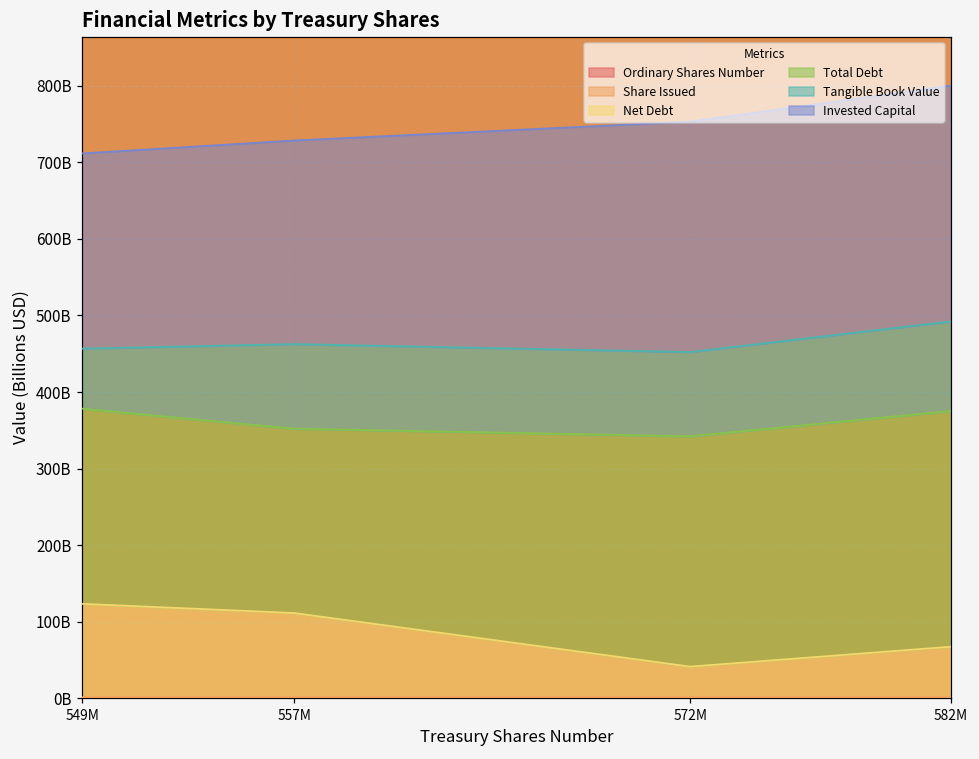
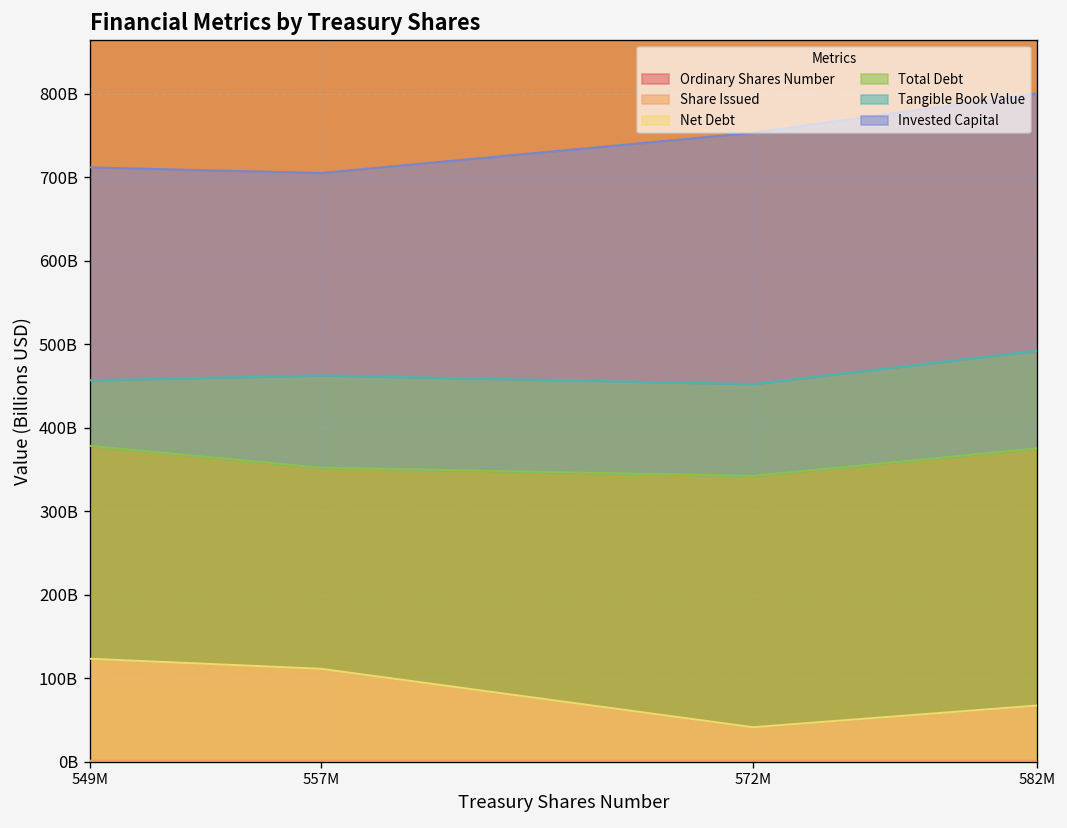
Invested Capital, 557M: 270000000000 -> 240000000000
